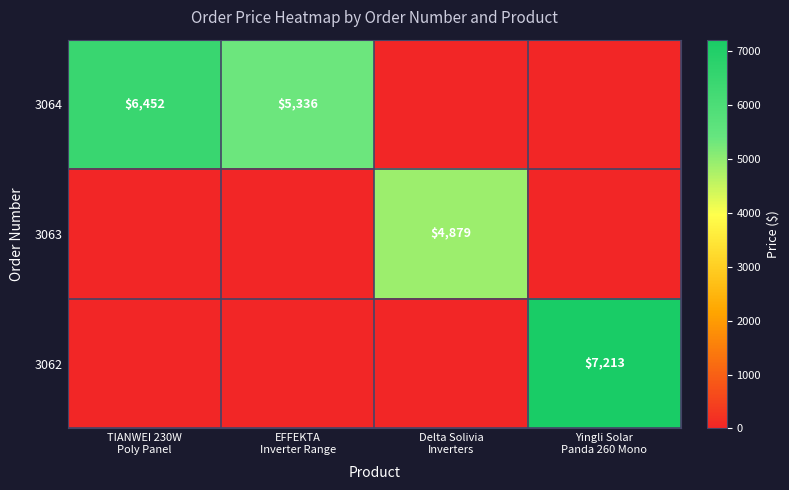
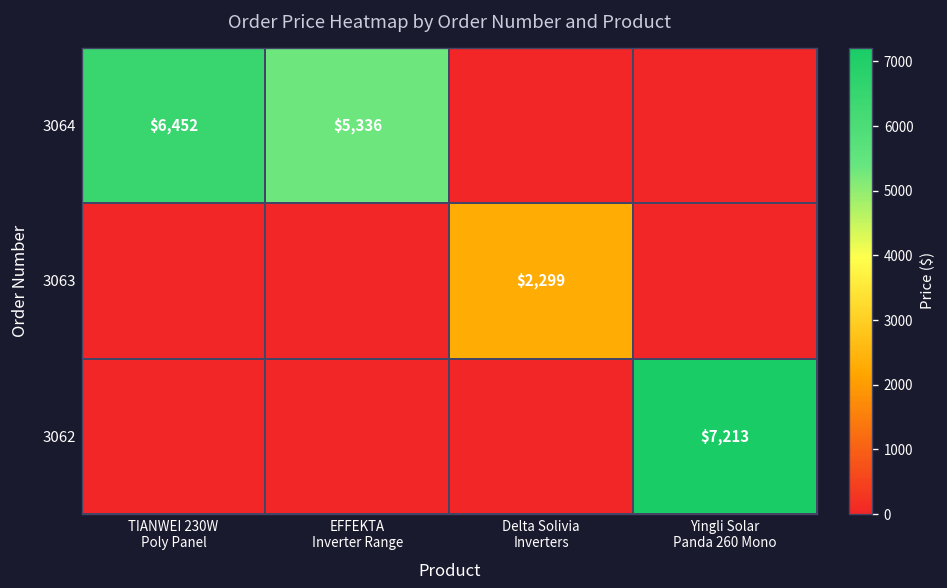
3063, Delta Solivia Inverters: $4,879 -> $2,299
